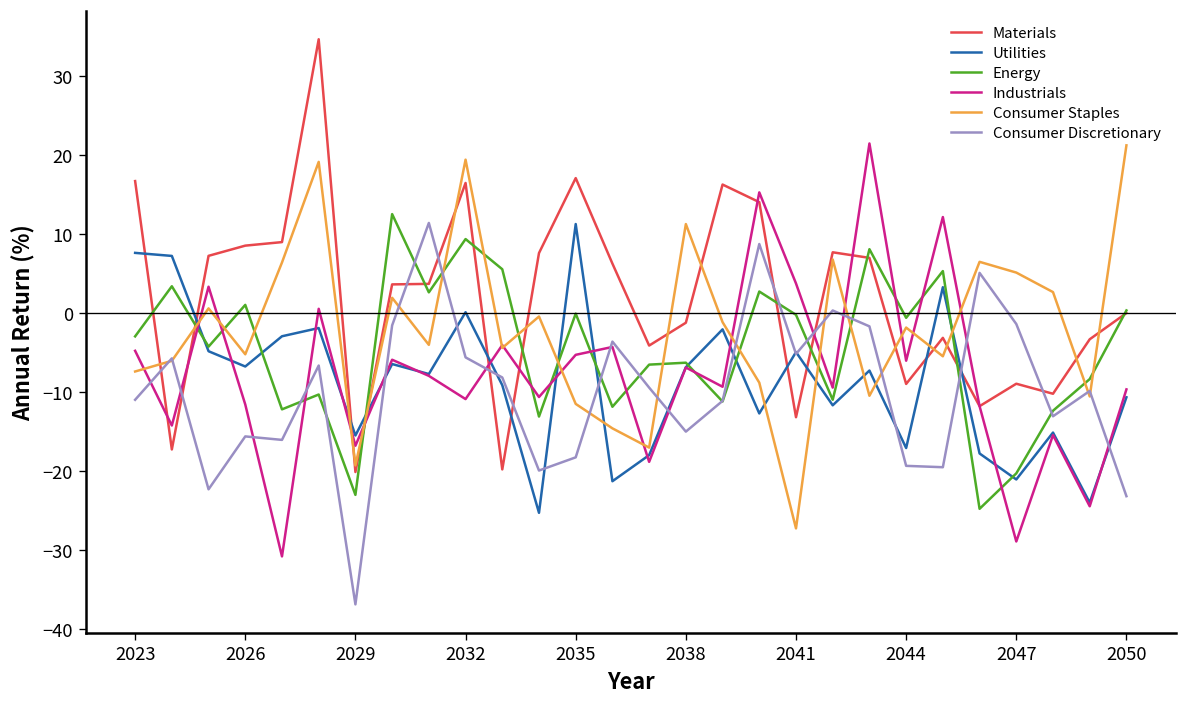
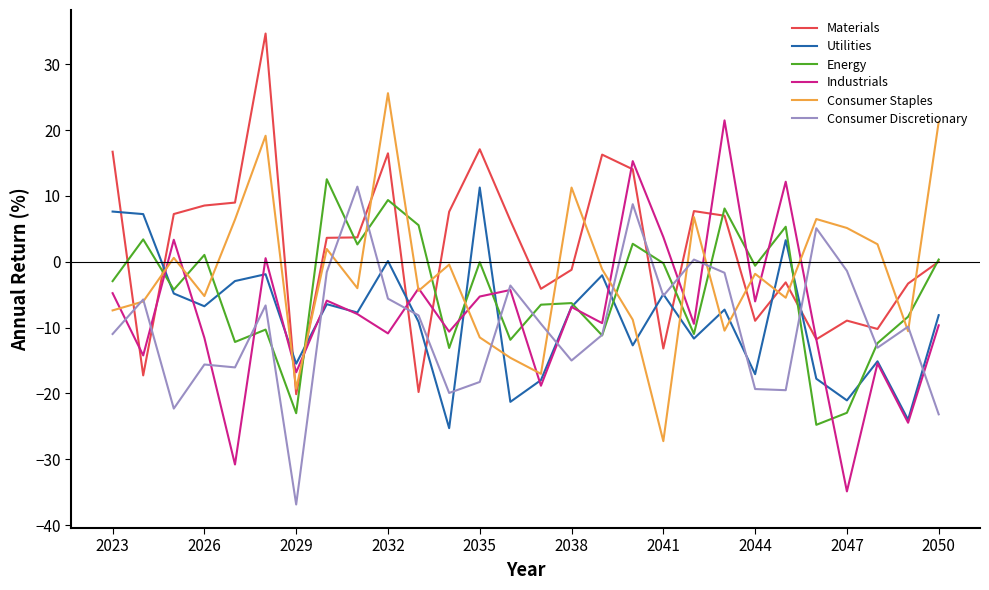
Consumer Staples, 2032: 19 -> 26
Energy, 2047: -20 -> -23
Industrials, 2047: -29 -> -35
Utilities, 2050: -11 -> -8
